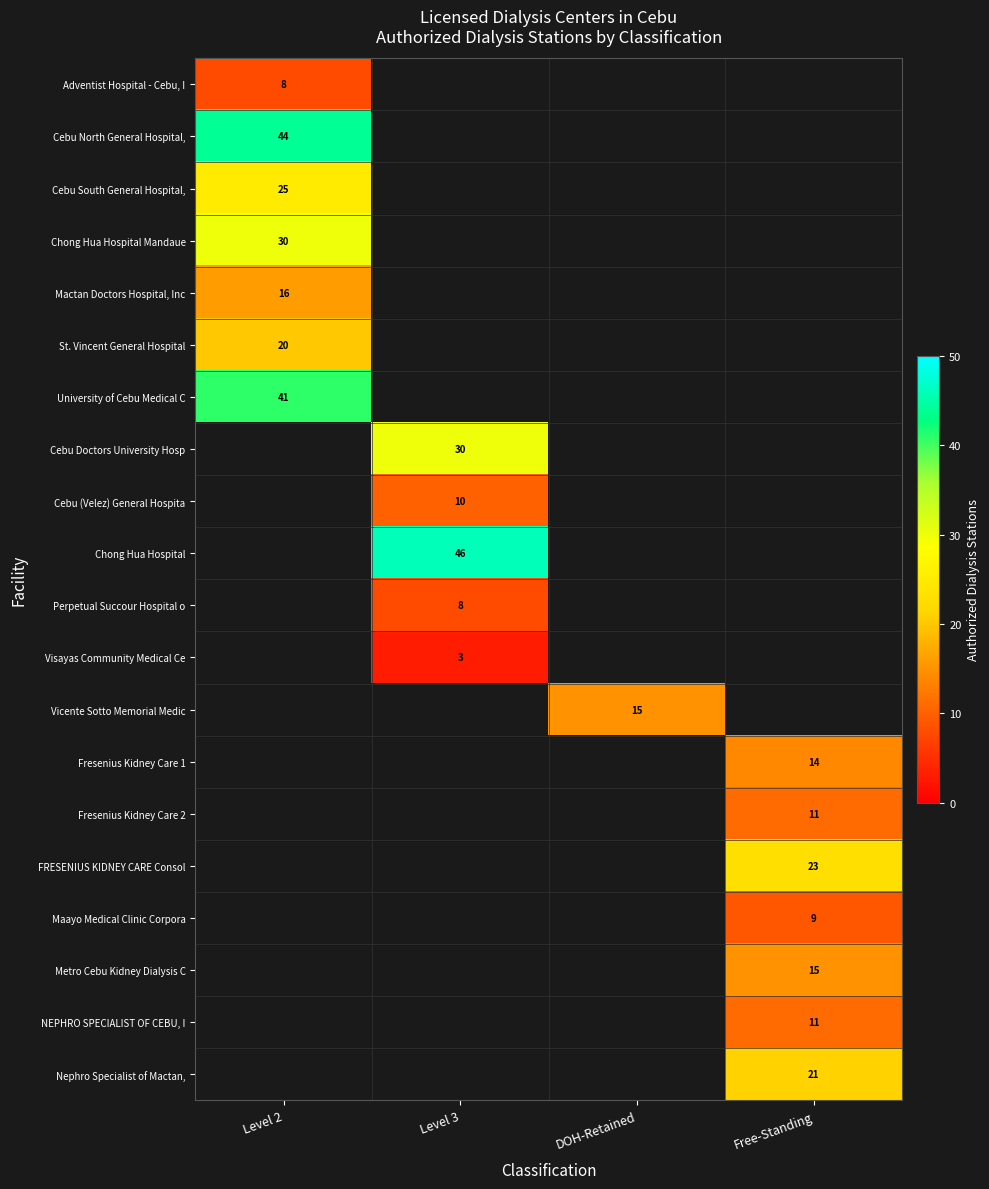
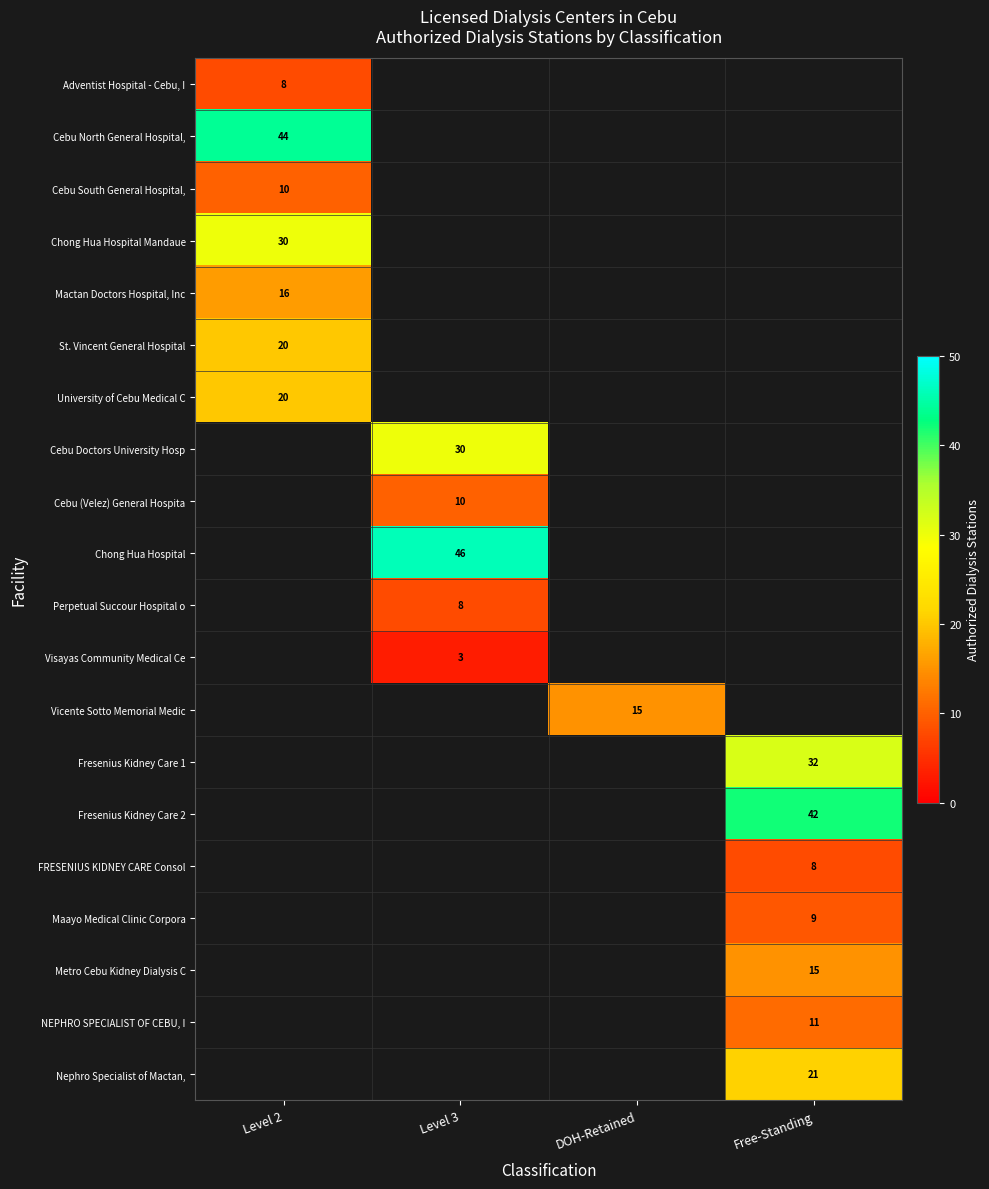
Cebu South General Hospital,, Level 2: 25 -> 10
University of Cebu Medical C, Level 2: 41 -> 20
Fresenius Kidney Care 1, Free-Standing: 14 -> 32
Fresenius Kidney Care 2, Free-Standing: 11 -> 42
FRESENIUS KIDNEY CARE Consol, Free-Standing: 23 -> 8
